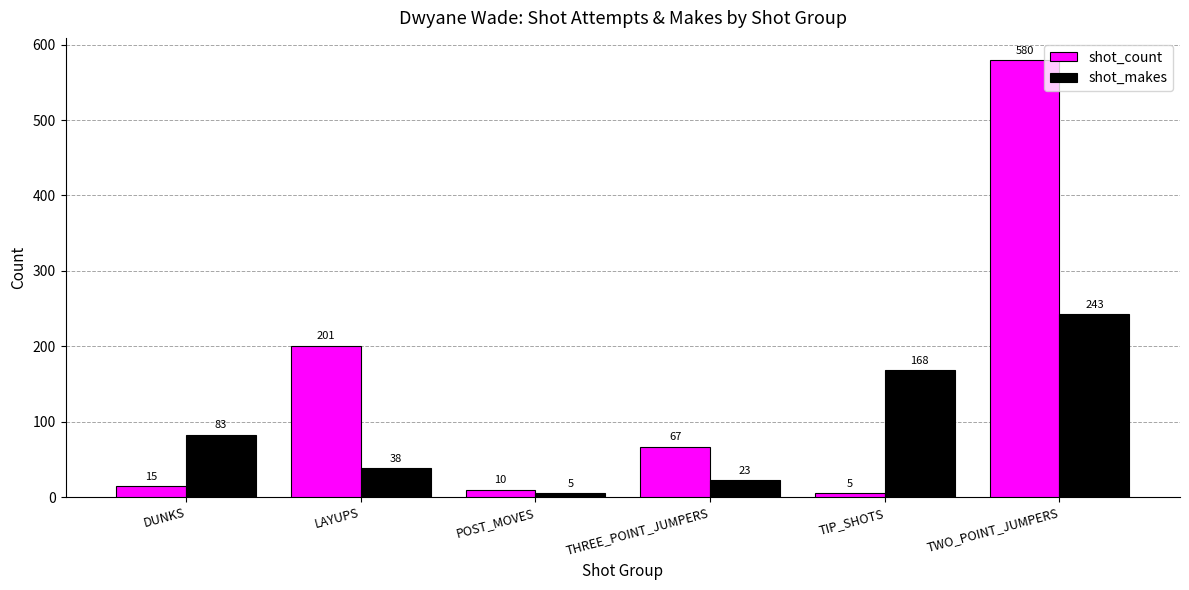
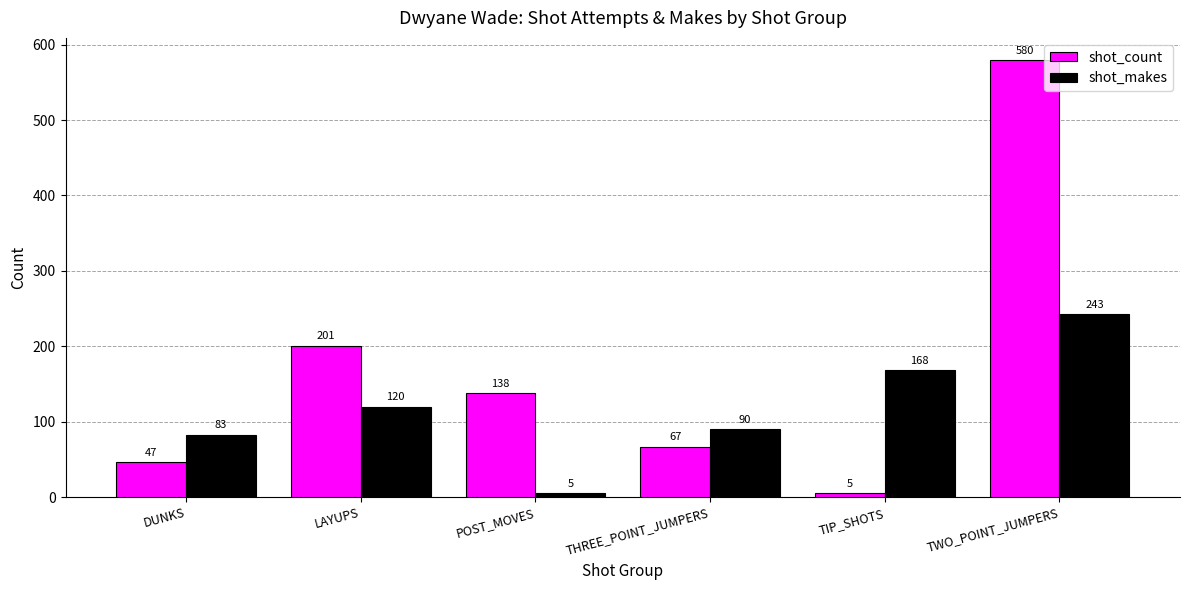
shot_count, DUNKS: 15 -> 47
shot_makes, LAYUPS: 38 -> 120
shot_count, POST_MOVES: 10 -> 138
shot_makes, THREE_POINT_JUMPERS: 23 -> 90
